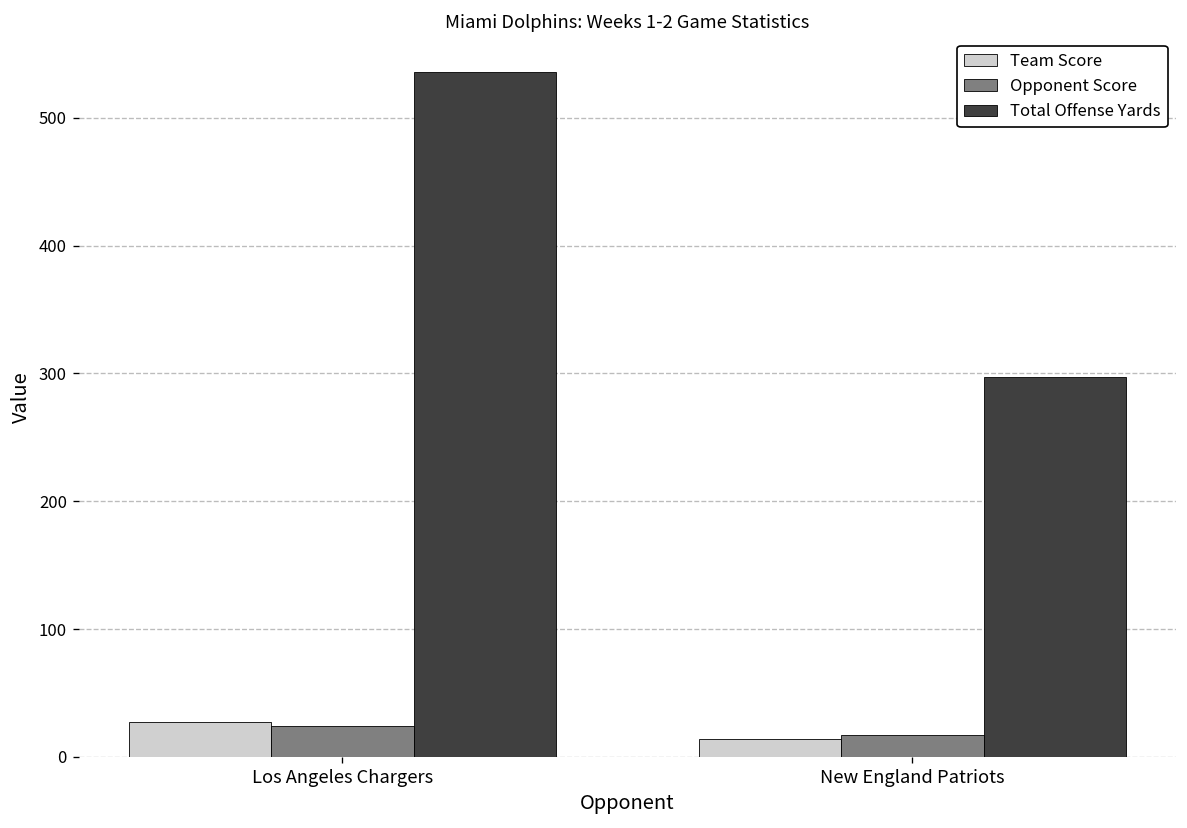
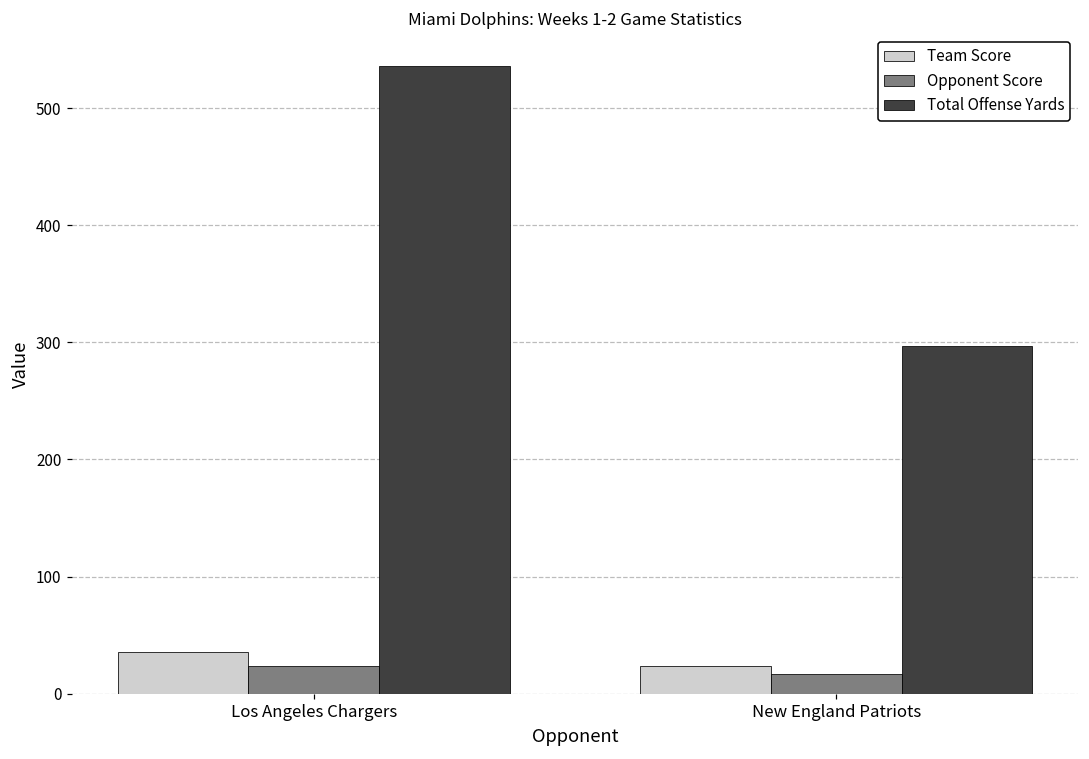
Team Score, Los Angeles Chargers: 27 -> 36
Team Score, New England Patriots: 14 -> 24
